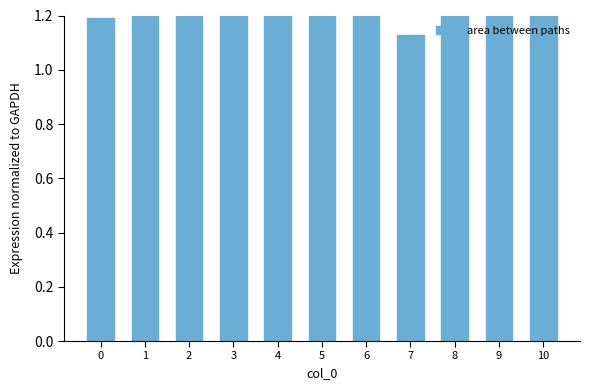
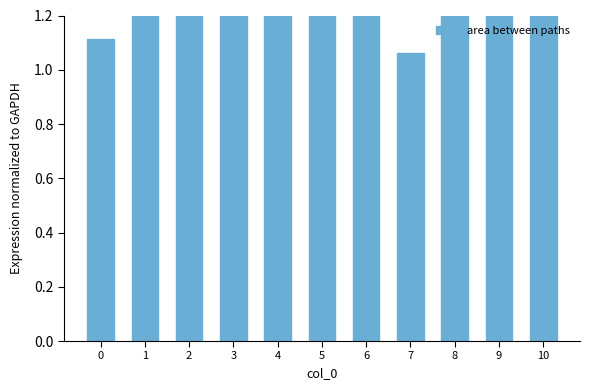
0: 1.19 -> 1.11
7: 1.13 -> 1.06
